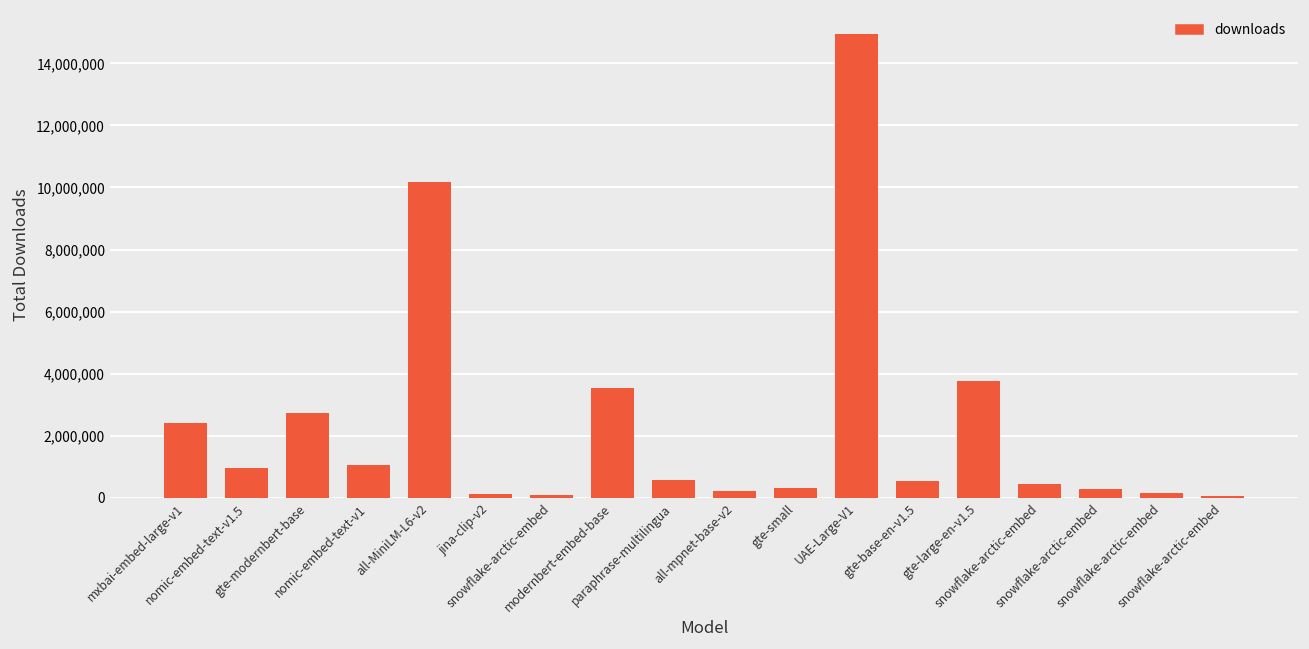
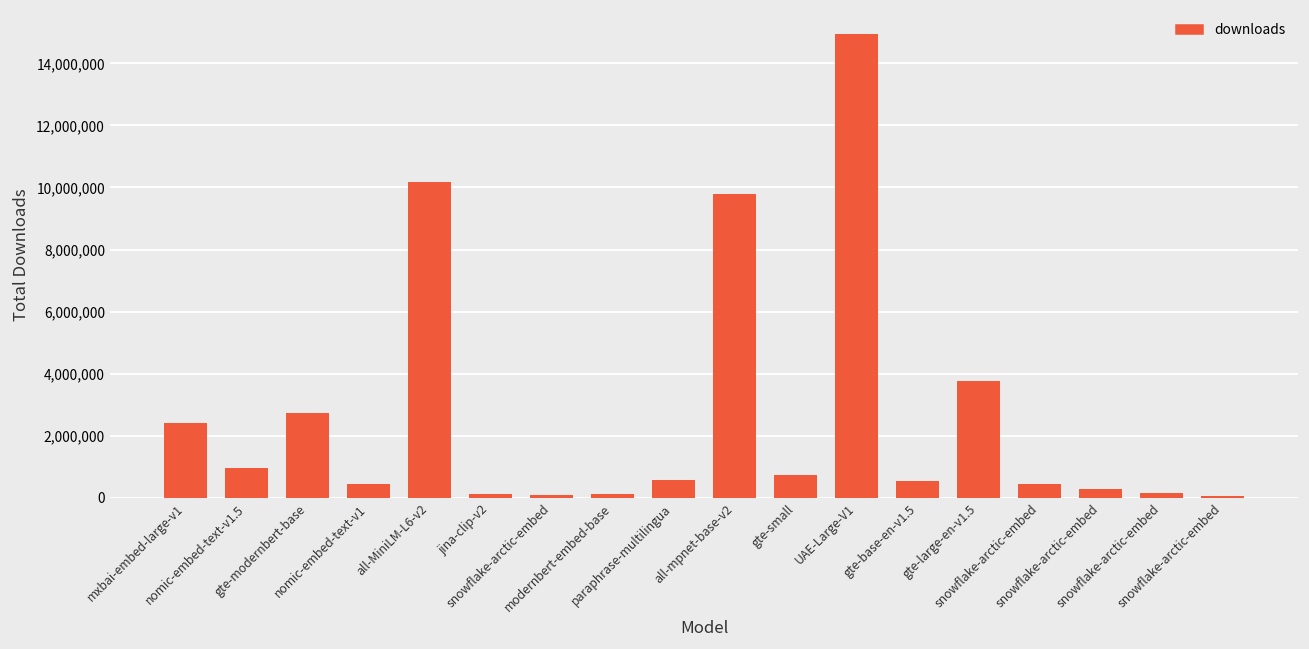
nomic-embed-text-v1: 1,100,000 -> 500,000
modernbert-embed-base: 3,500,000 -> 100,000
all-mpnet-base-v2: 200,000 -> 9,800,000
gte-small: 300,000 -> 700,000
